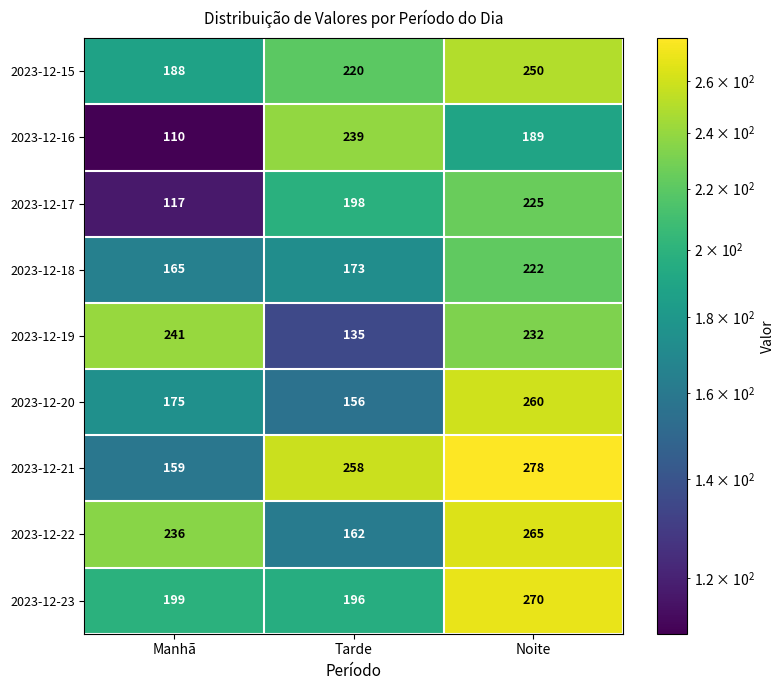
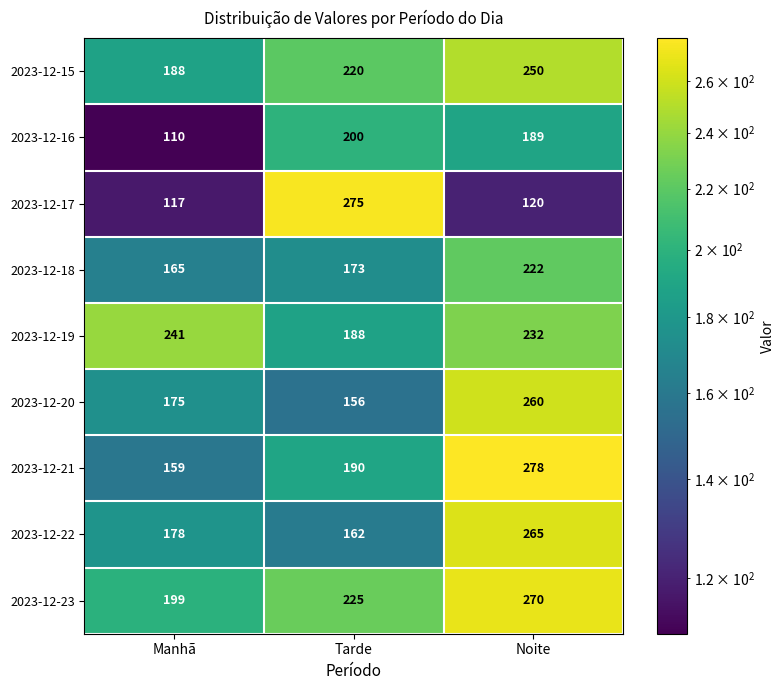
2023-12-16, Tarde: 239 -> 200
2023-12-17, Tarde: 198 -> 275
2023-12-17, Noite: 225 -> 120
2023-12-19, Tarde: 135 -> 188
2023-12-21, Tarde: 258 -> 190
2023-12-22, Manhã: 236 -> 178
2023-12-23, Tarde: 196 -> 225
